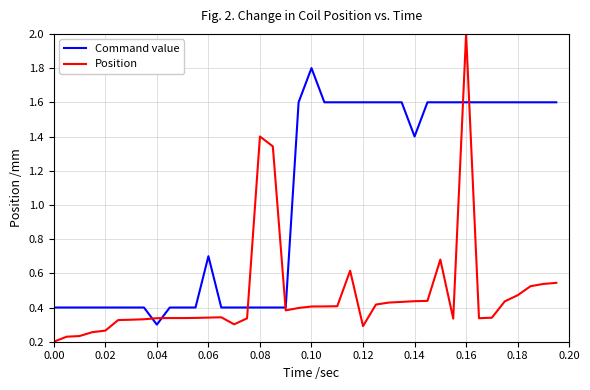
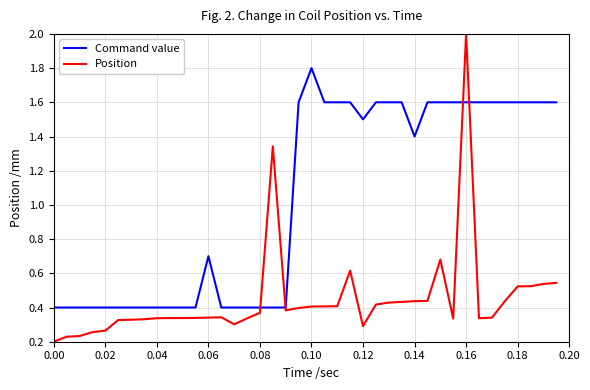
Command value, 0.04: 0.3 -> 0.4
Position, 0.08: 1.40 -> 0.37
Command value, 0.12: 1.6 -> 1.5
Position, 0.18: 0.47 -> 0.52
